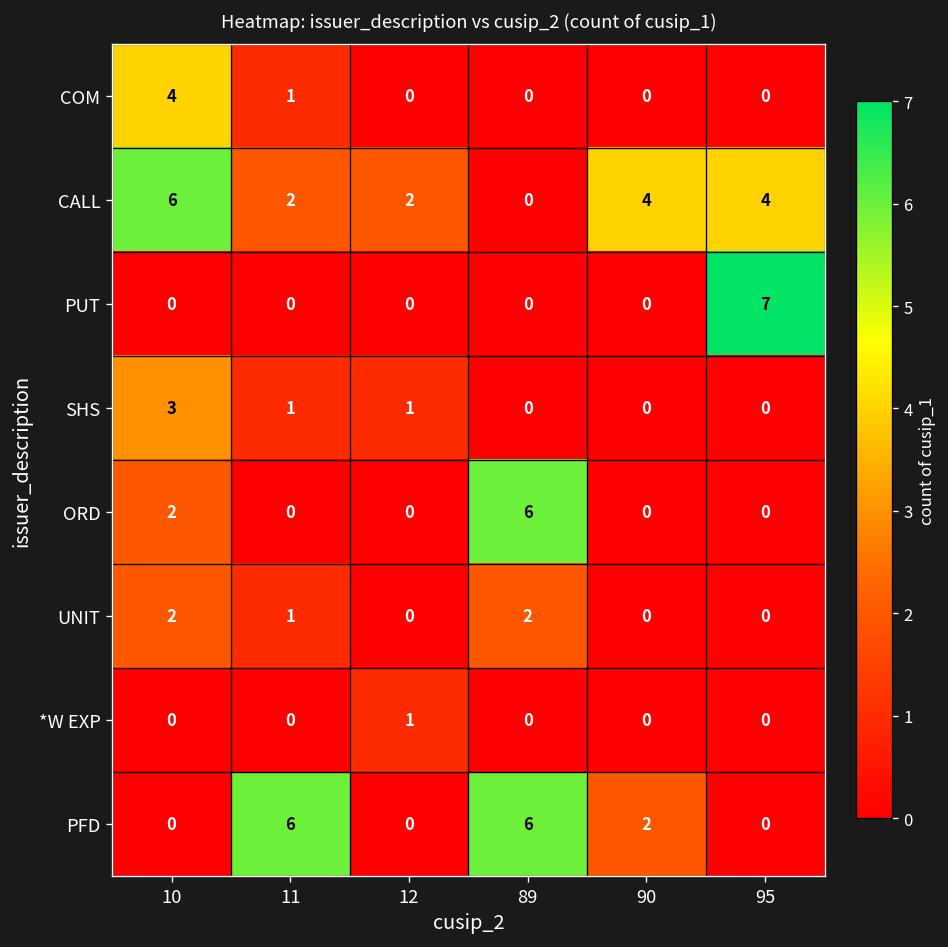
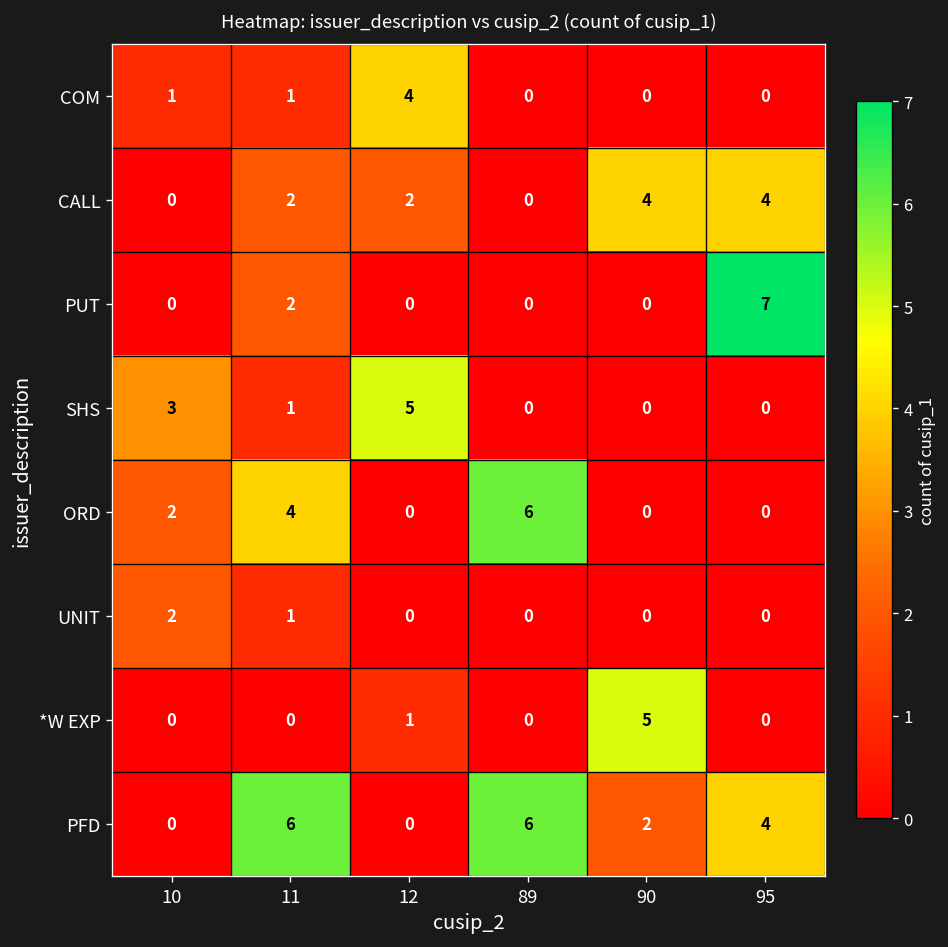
COM, 10: 4 -> 1
COM, 12: 0 -> 4
CALL, 10: 6 -> 0
PUT, 11: 0 -> 2
SHS, 12: 1 -> 5
ORD, 11: 0 -> 4
UNIT, 89: 2 -> 0
*W EXP, 90: 0 -> 5
PFD, 95: 0 -> 4
